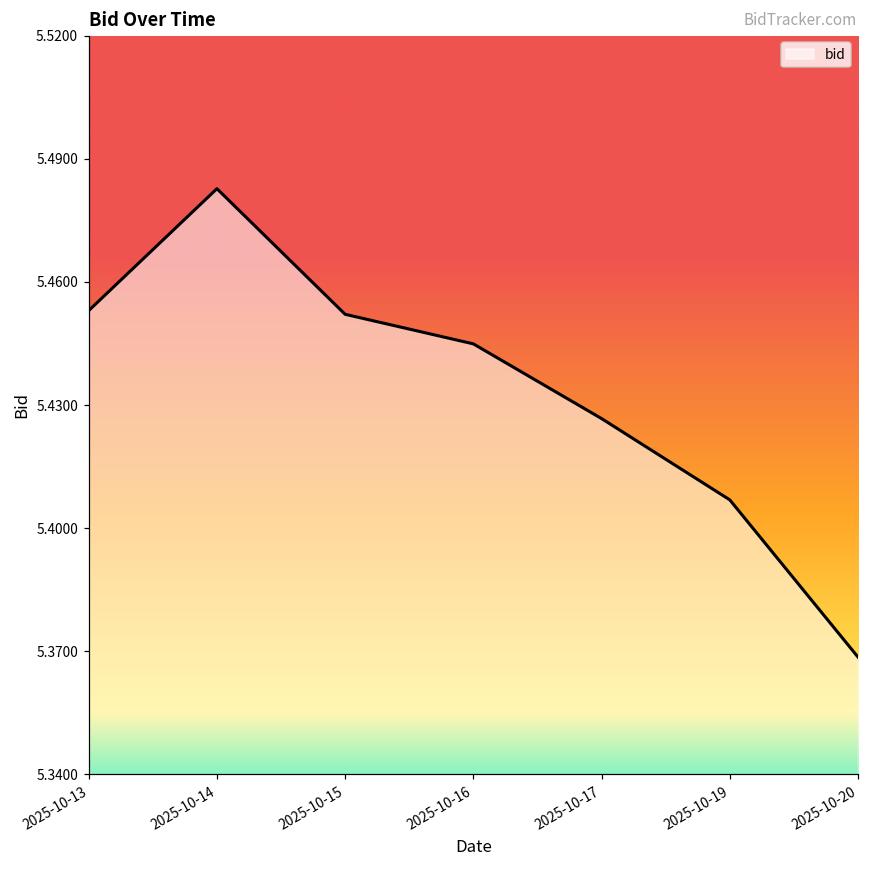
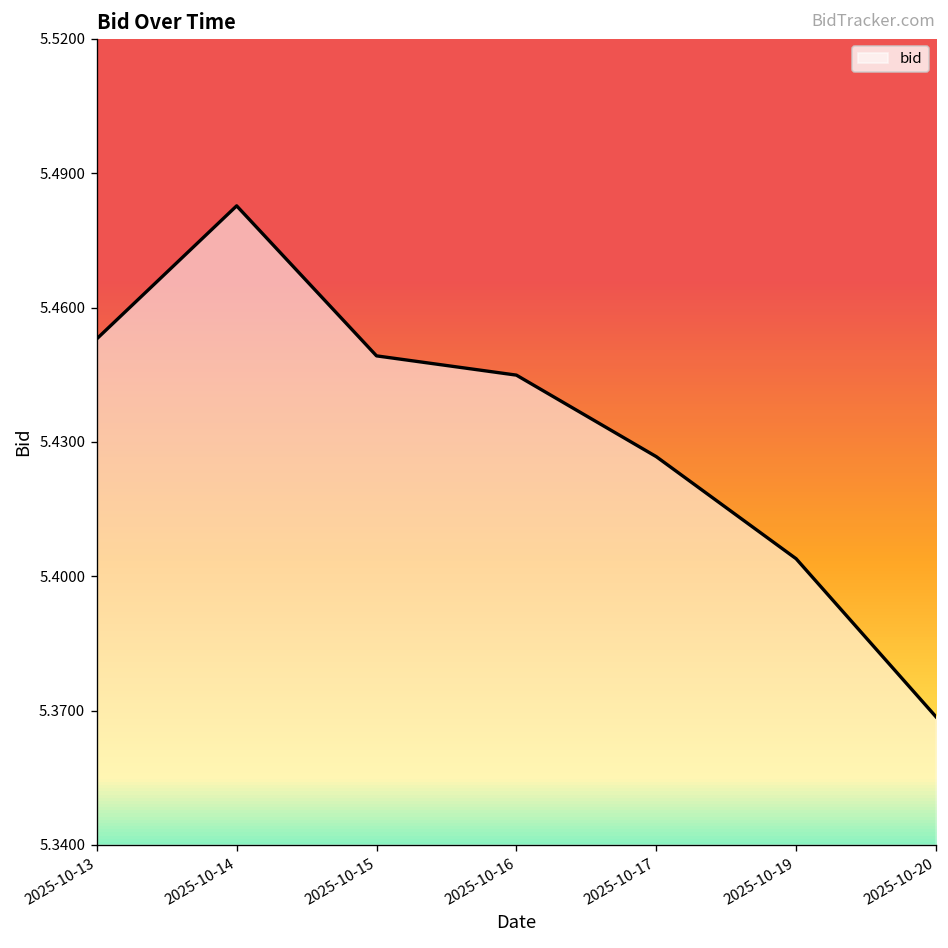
2025-10-15: 5.452 -> 5.449
2025-10-19: 5.407 -> 5.404
